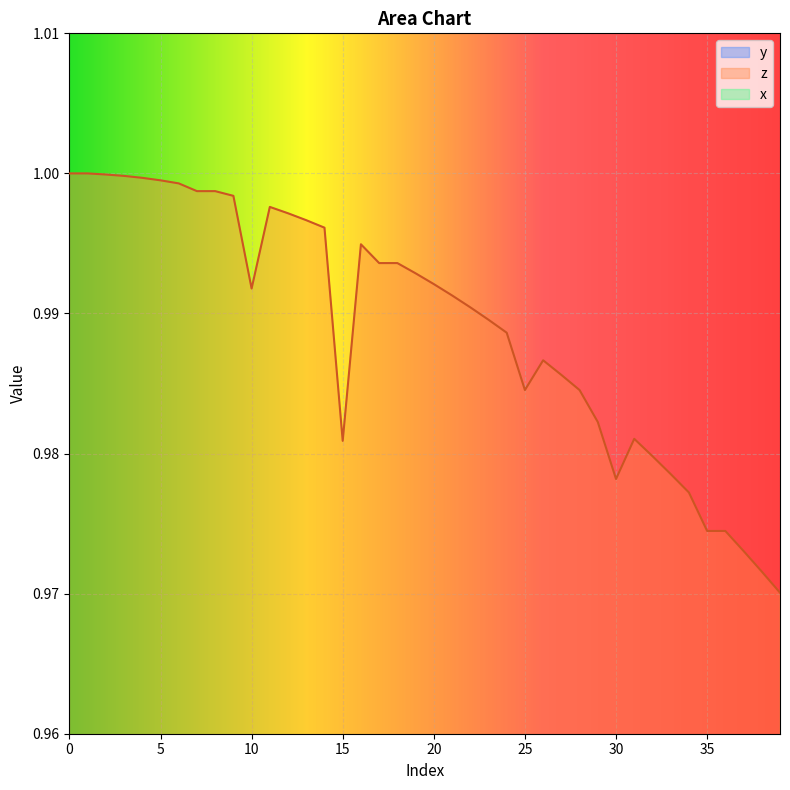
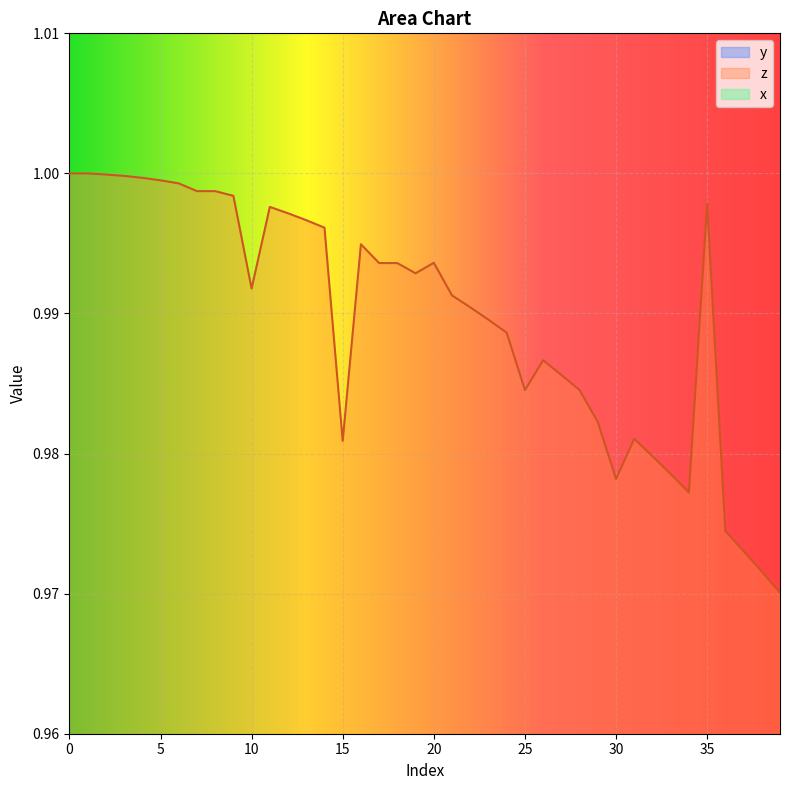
z, 20: 0.9921 -> 0.9936
z, 35: 0.9745 -> 0.9978
